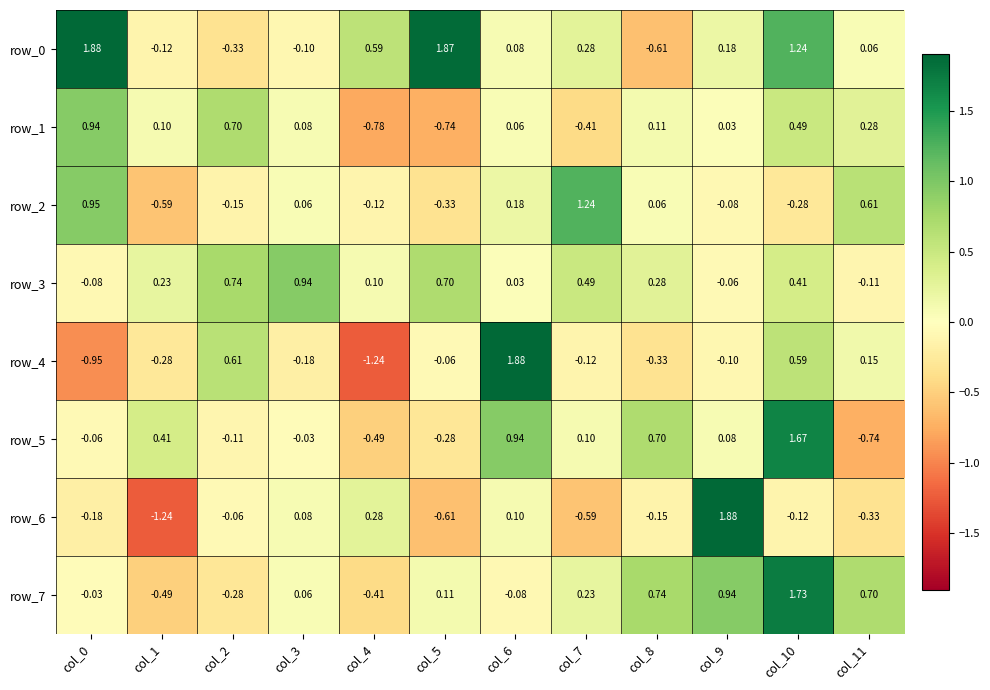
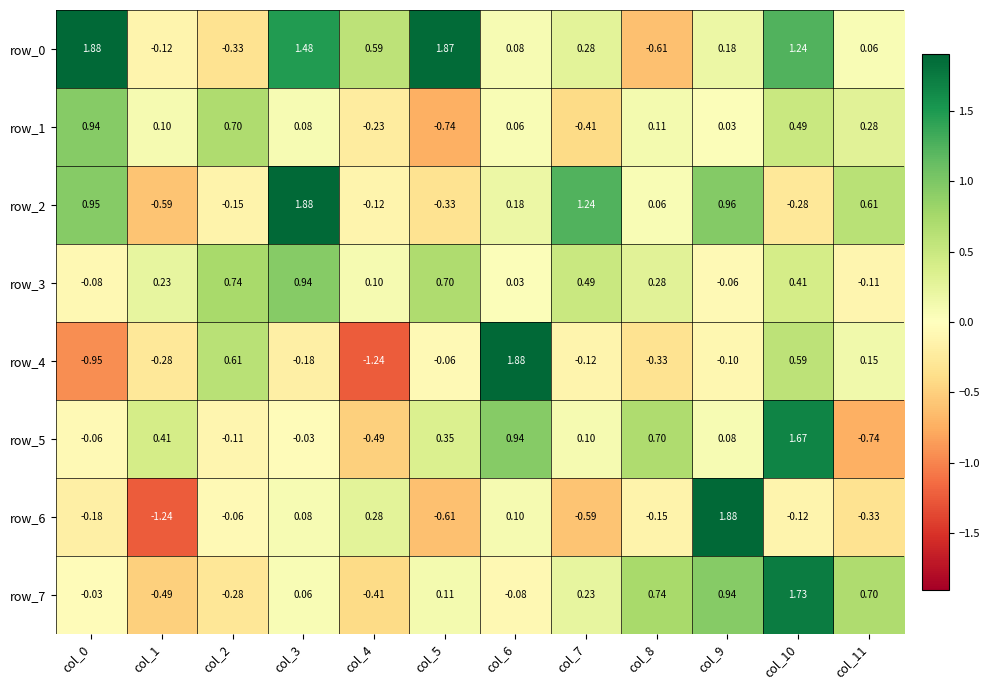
row_0, col_3: -0.10 -> 1.48
row_1, col_4: -0.78 -> -0.23
row_2, col_3: 0.06 -> 1.88
row_2, col_9: -0.08 -> 0.96
row_5, col_5: -0.28 -> 0.35
